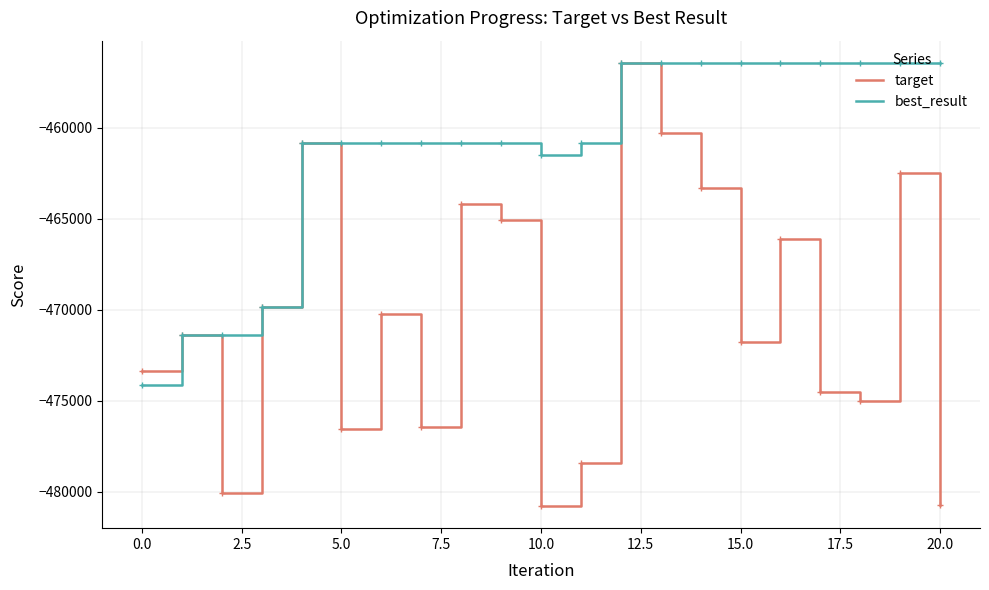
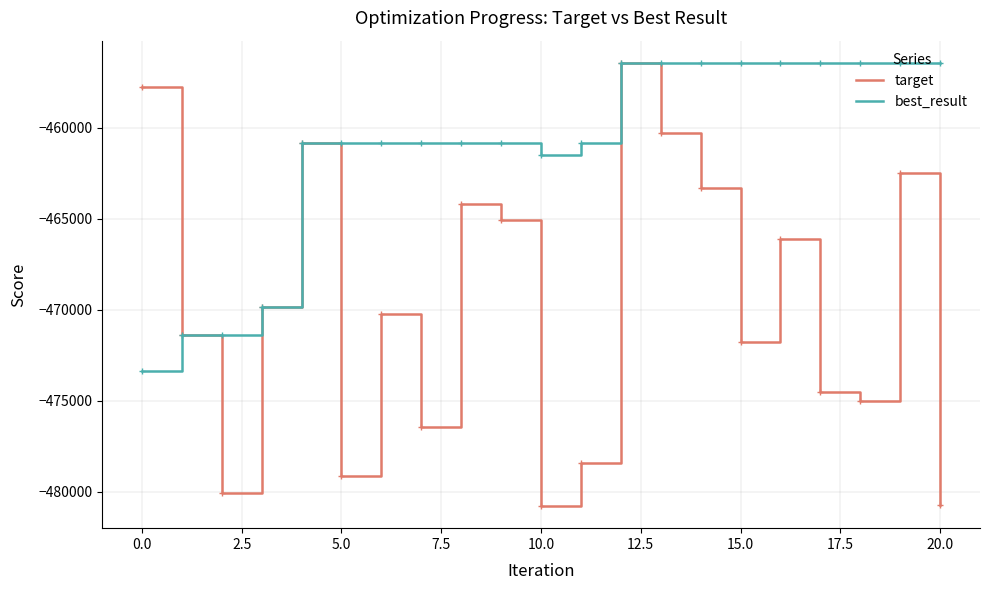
target, 0.0: -473300 -> -457700
best_result, 0.0: -474100 -> -473300
target, 5.0: -476500 -> -479100
